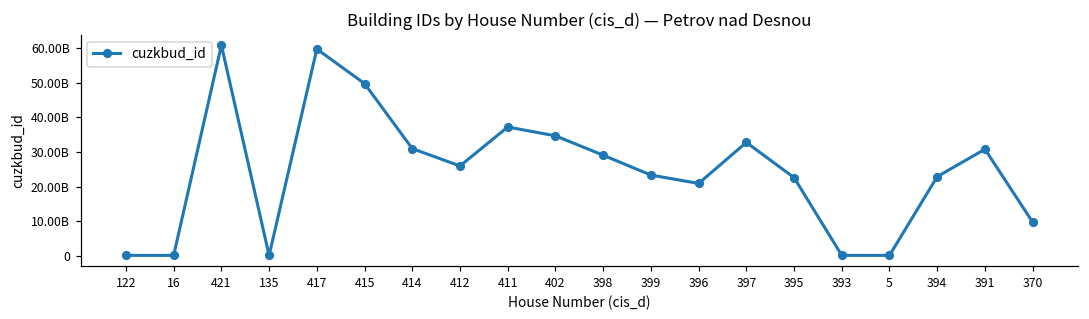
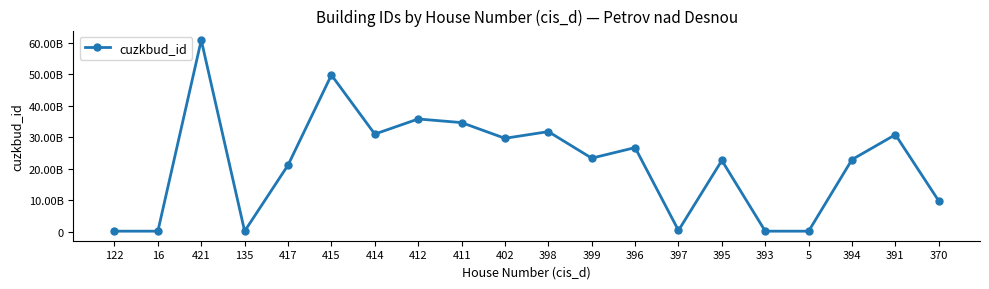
417: 60000000000 -> 21000000000
412: 26000000000 -> 36000000000
411: 37000000000 -> 35000000000
402: 35000000000 -> 30000000000
398: 29000000000 -> 32000000000
396: 21000000000 -> 27000000000
397: 33000000000 -> 0
